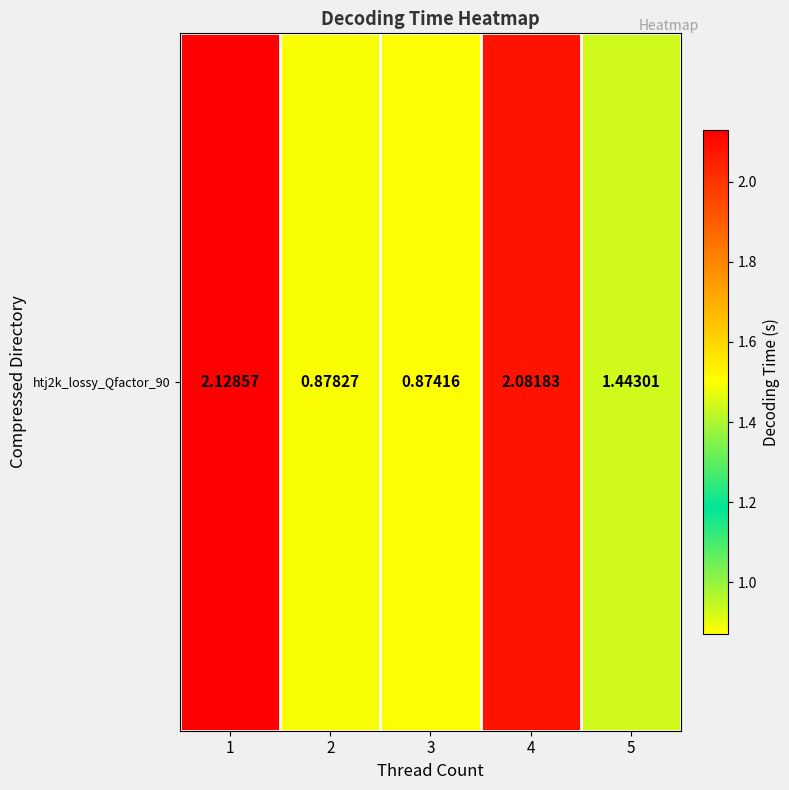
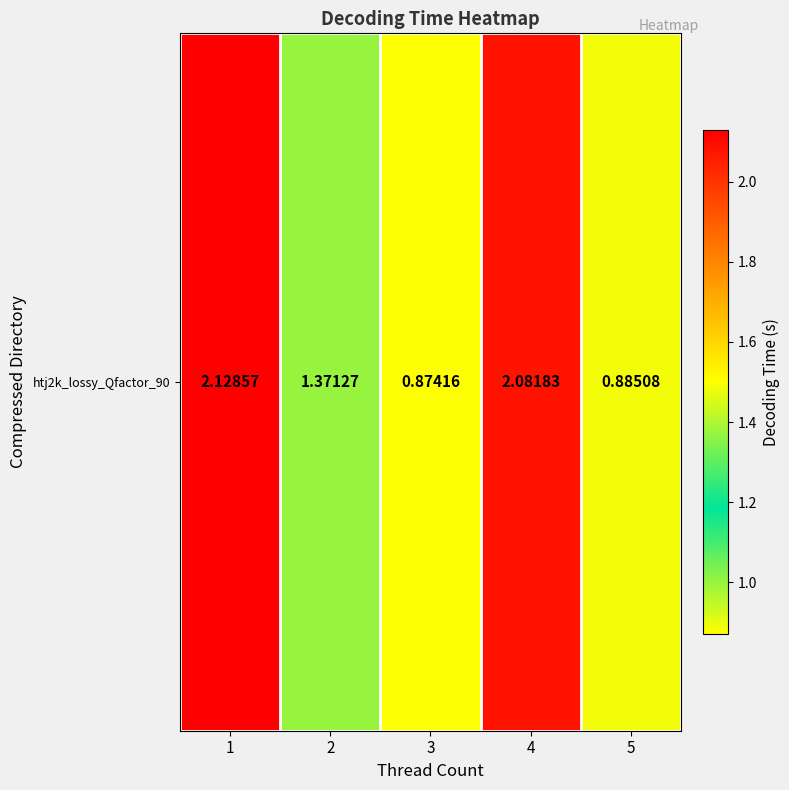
htj2k_lossy_Qfactor_90, 2: 0.87827 -> 1.37127
htj2k_lossy_Qfactor_90, 5: 1.44301 -> 0.88508
